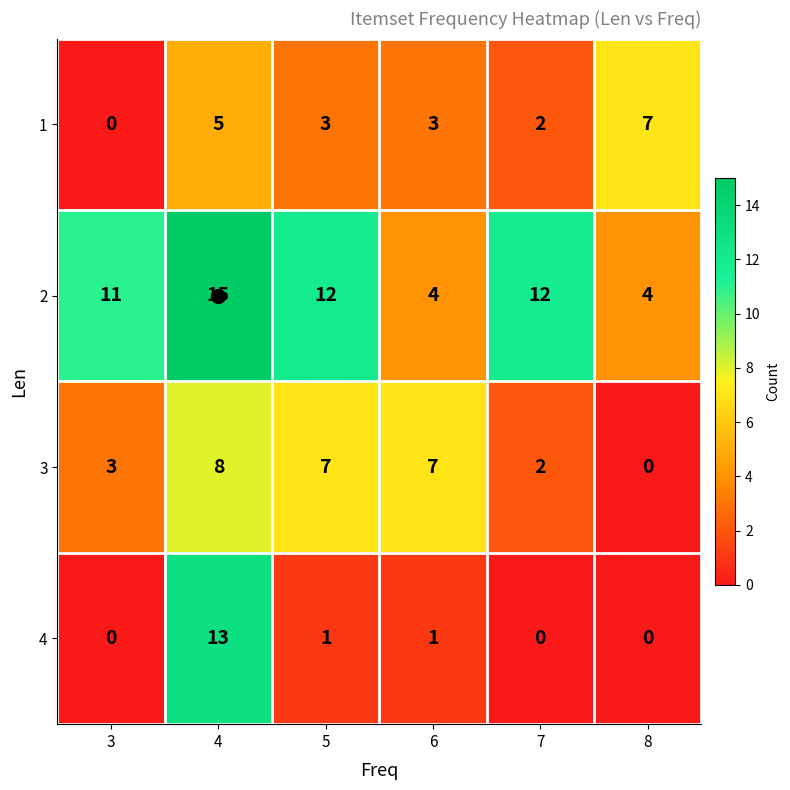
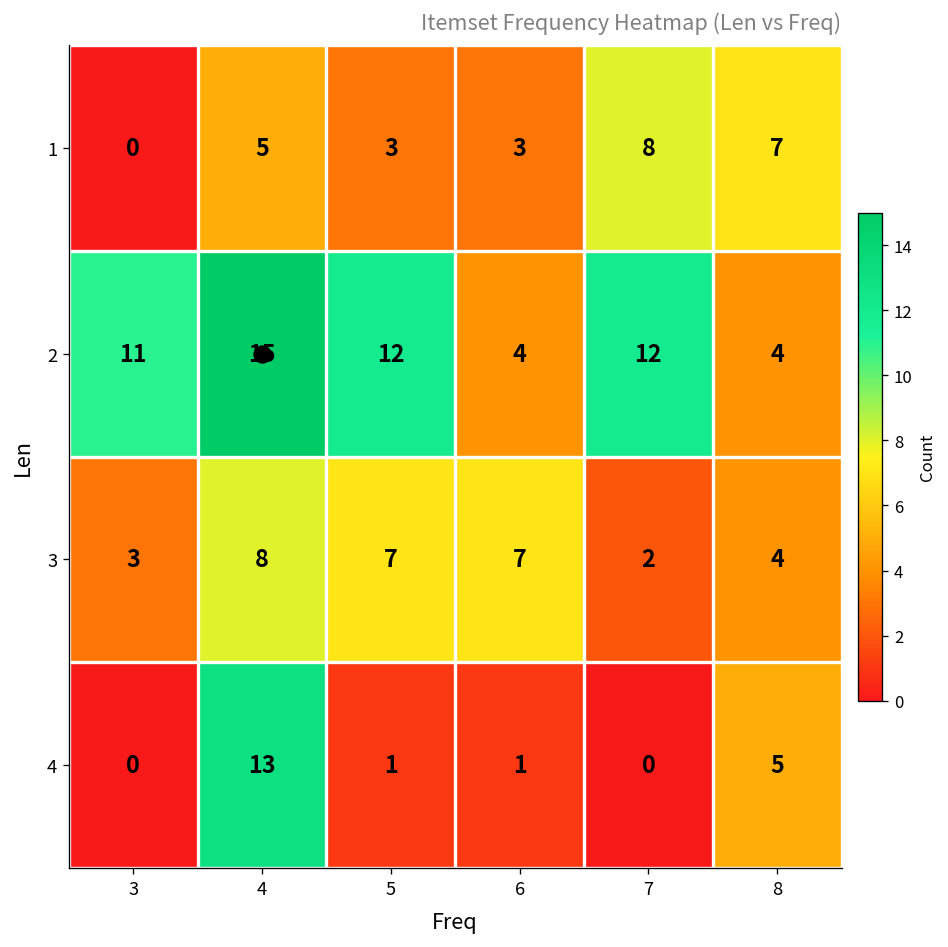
1, 7: 2 -> 8
3, 8: 0 -> 4
4, 8: 0 -> 5
